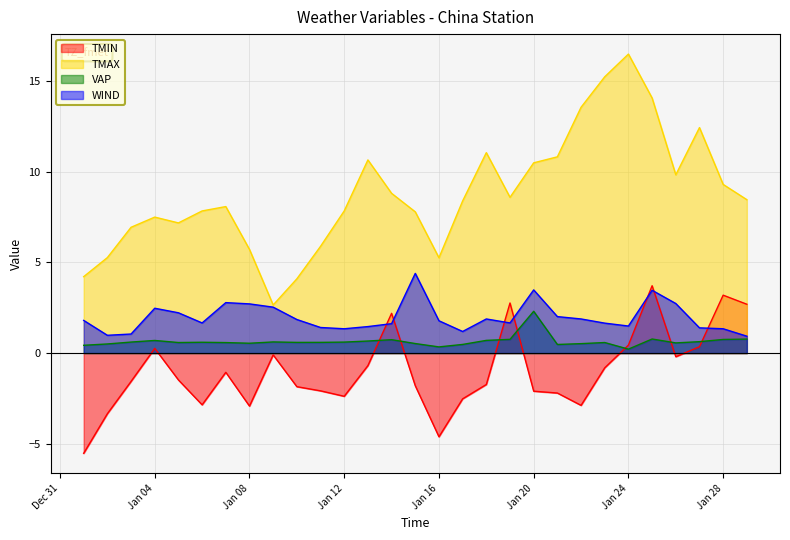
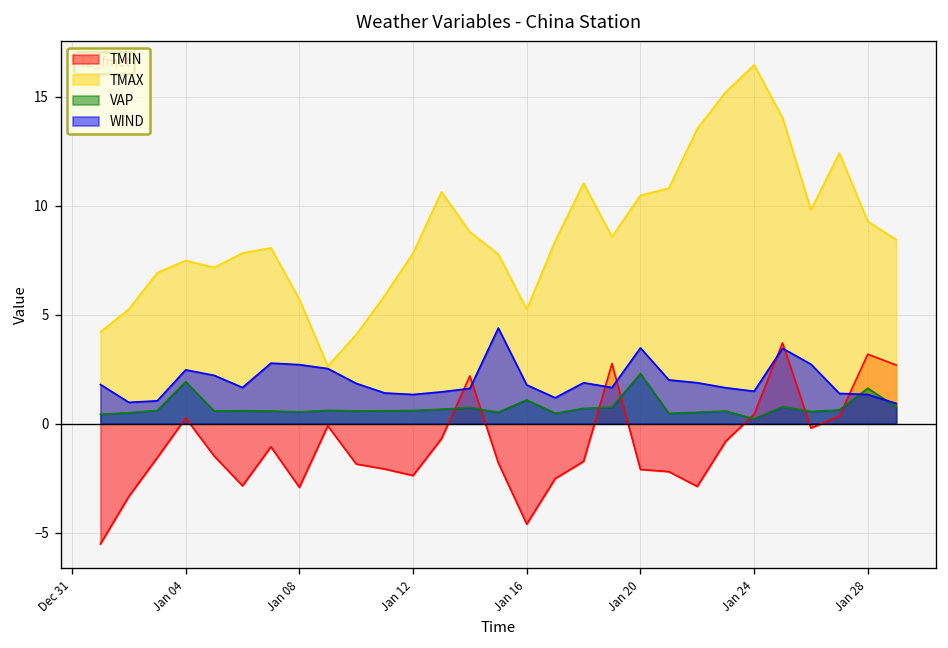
VAP, Jan 04: 0.7 -> 1.9
VAP, Jan 16: 0.3 -> 1.1
VAP, Jan 28: 0.8 -> 1.6
